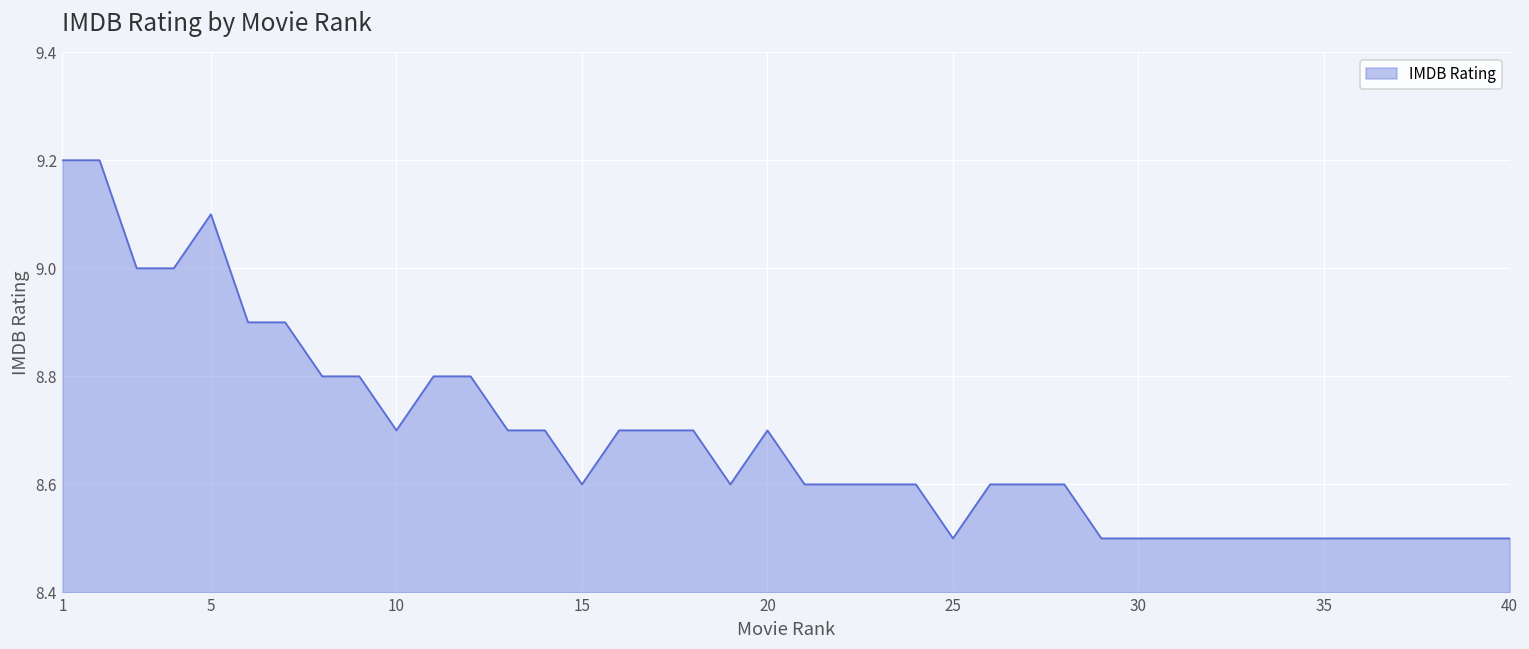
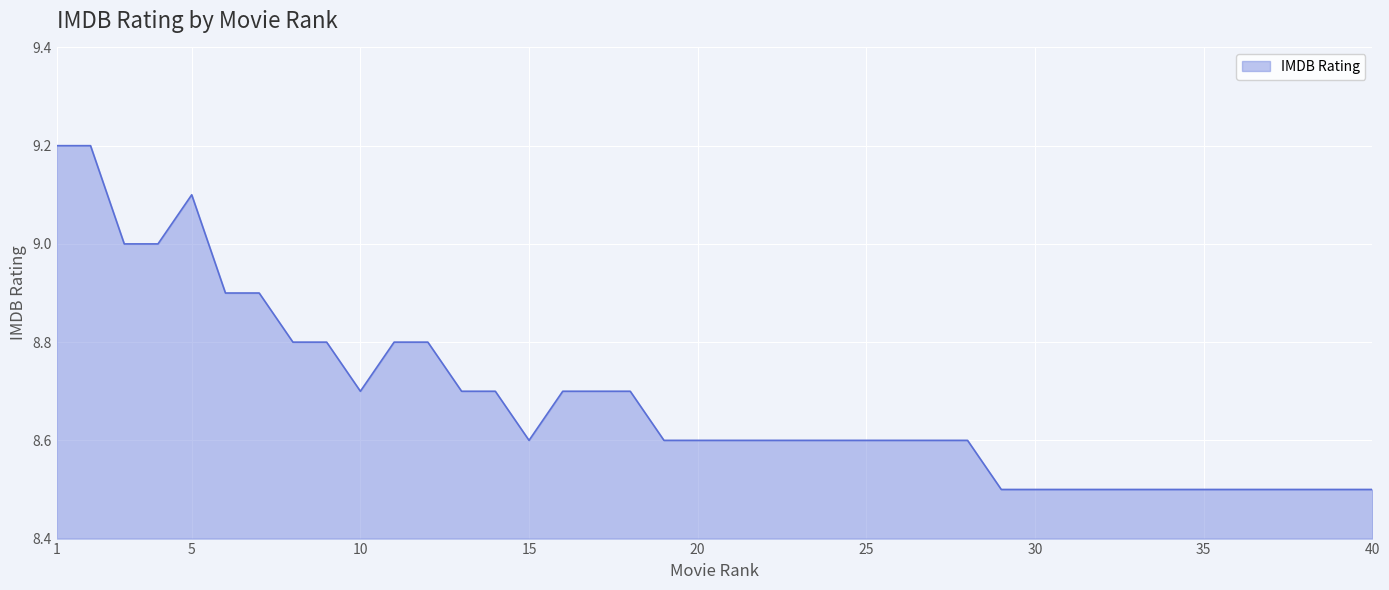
20: 8.7 -> 8.6
25: 8.5 -> 8.6
